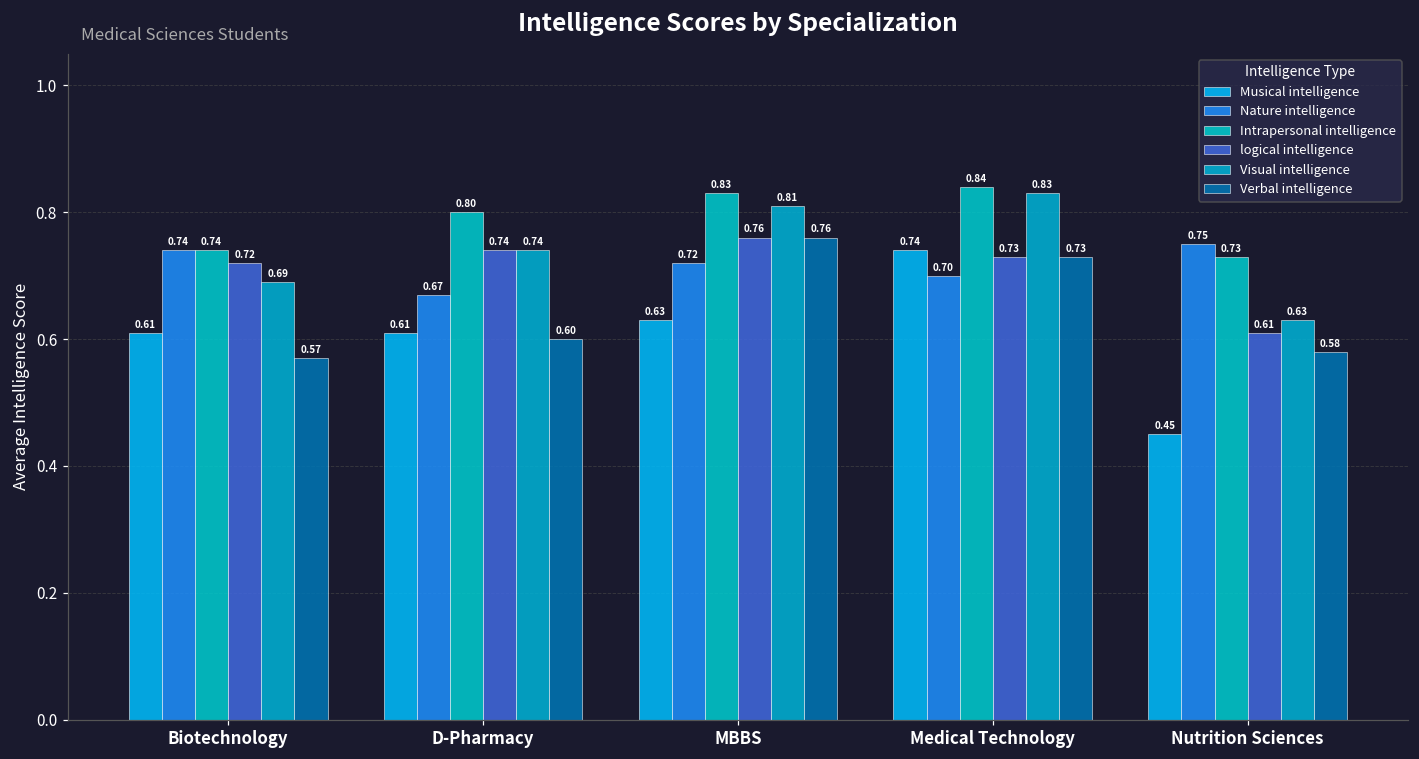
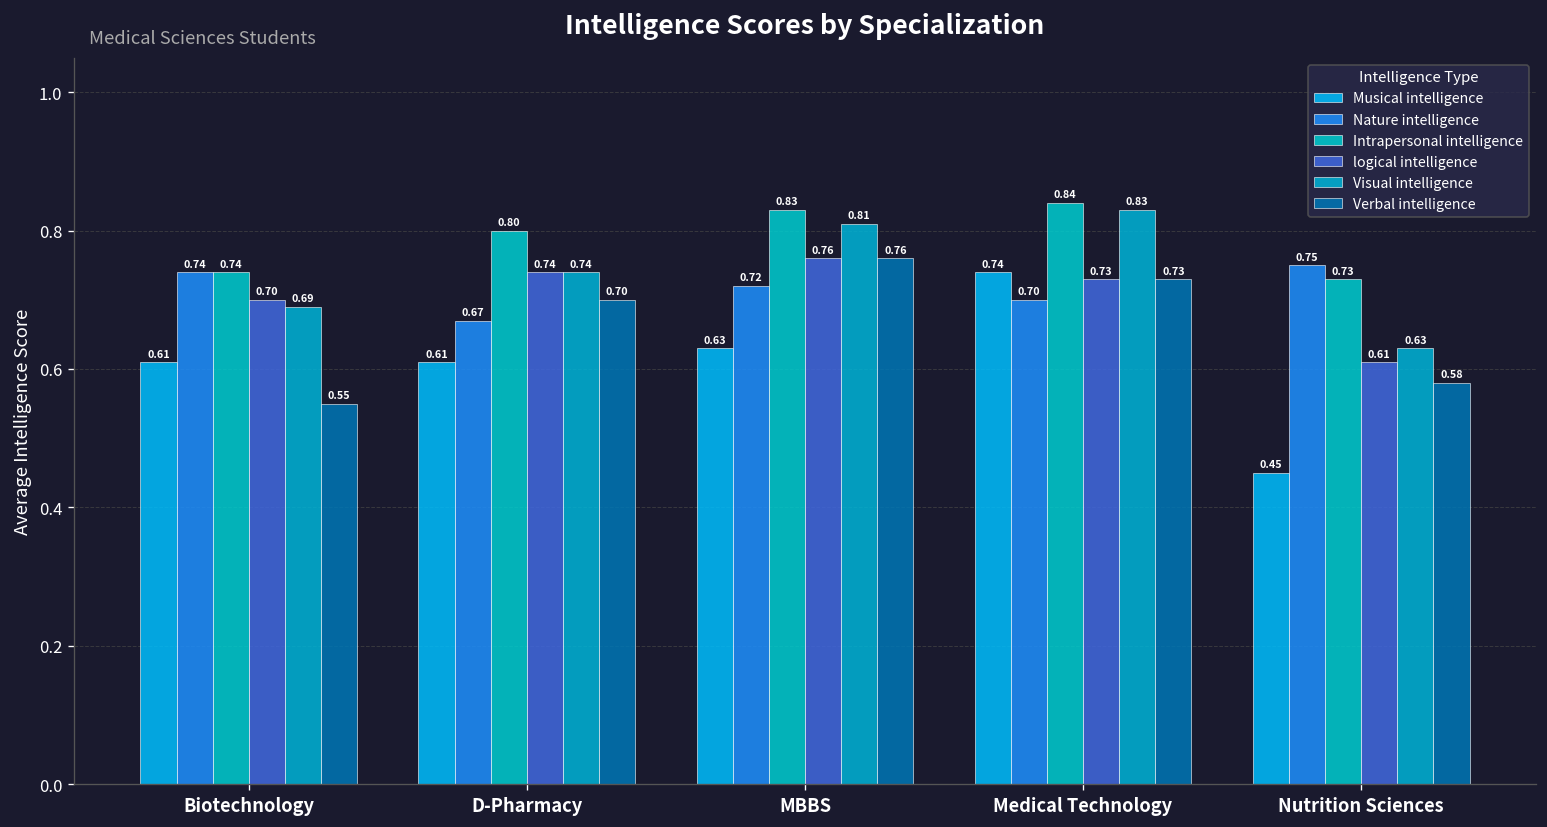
logical intelligence, Biotechnology: 0.72 -> 0.70
Verbal intelligence, Biotechnology: 0.57 -> 0.55
Verbal intelligence, D-Pharmacy: 0.60 -> 0.70
